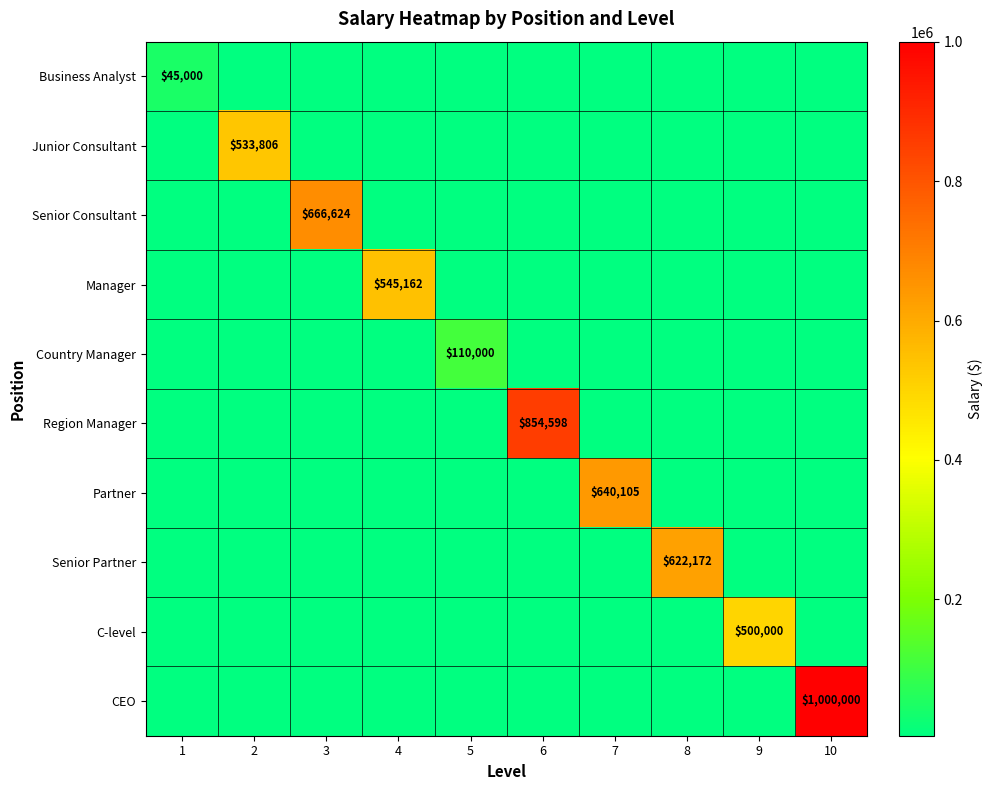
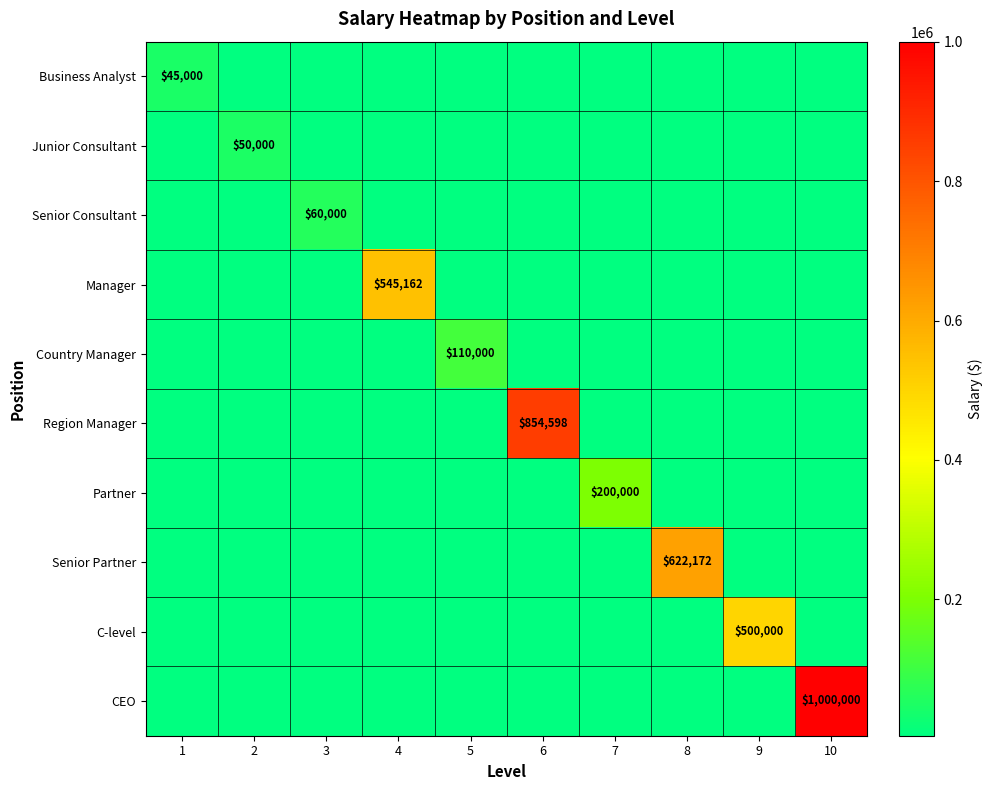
Junior Consultant, 2: $533,806 -> $50,000
Senior Consultant, 3: $666,624 -> $60,000
Partner, 7: $640,105 -> $200,000
